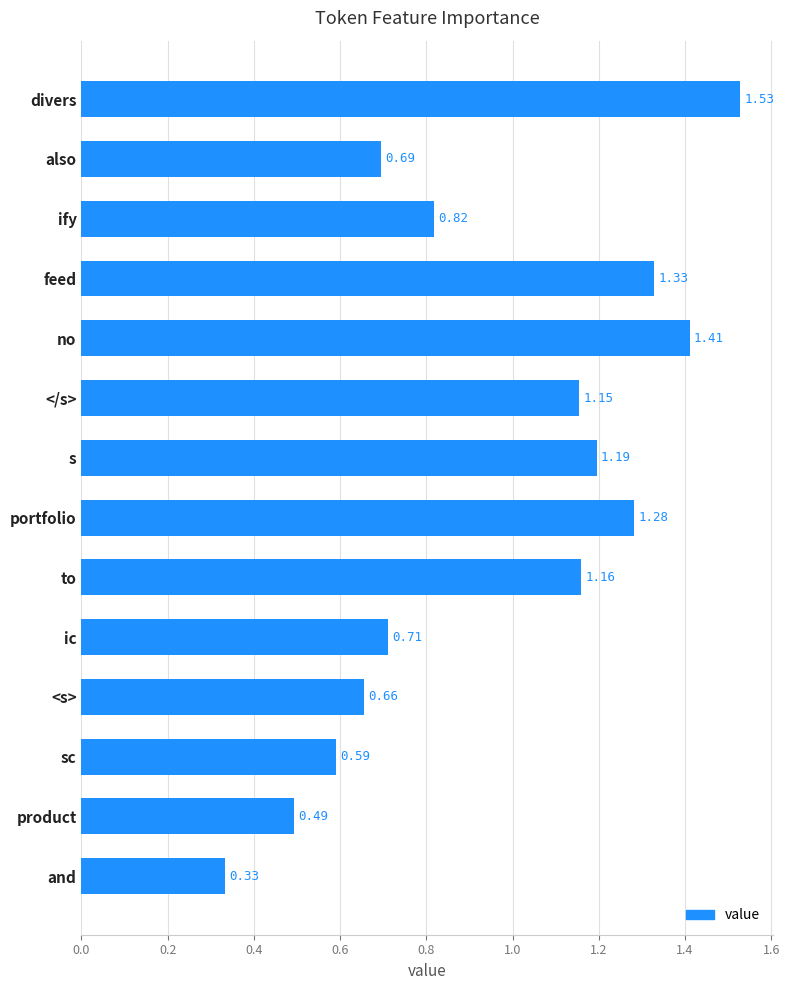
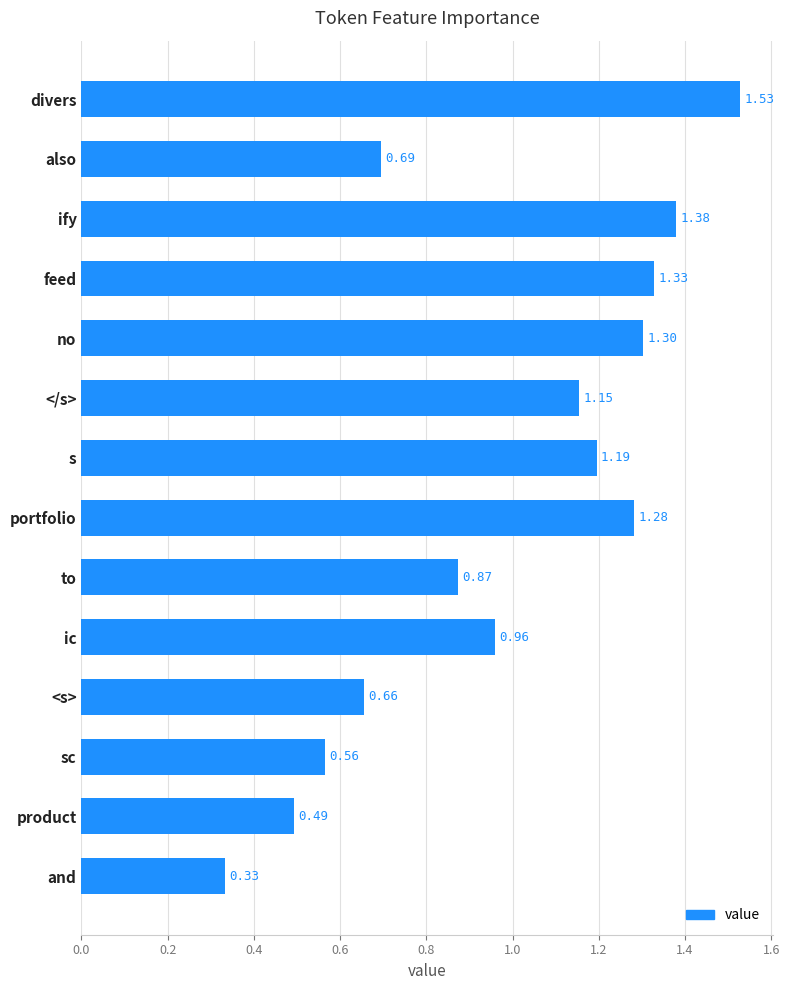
ify: 0.82 -> 1.38
no: 1.41 -> 1.30
to: 1.16 -> 0.87
ic: 0.71 -> 0.96
sc: 0.59 -> 0.56
